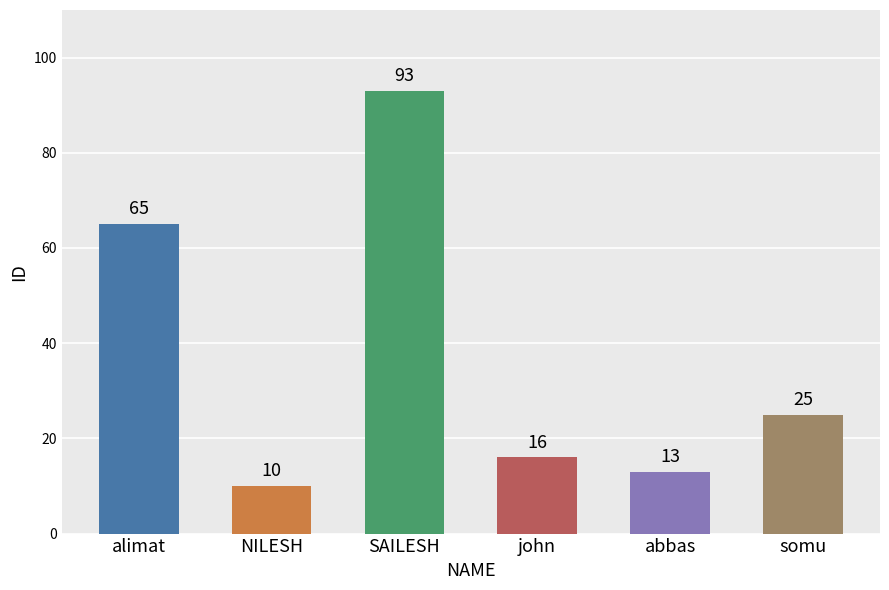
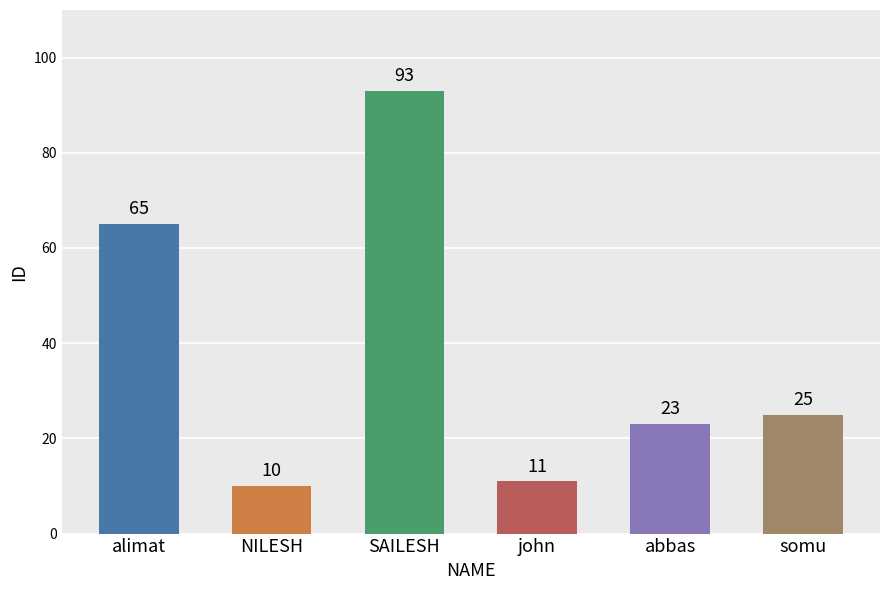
john: 16 -> 11
abbas: 13 -> 23
